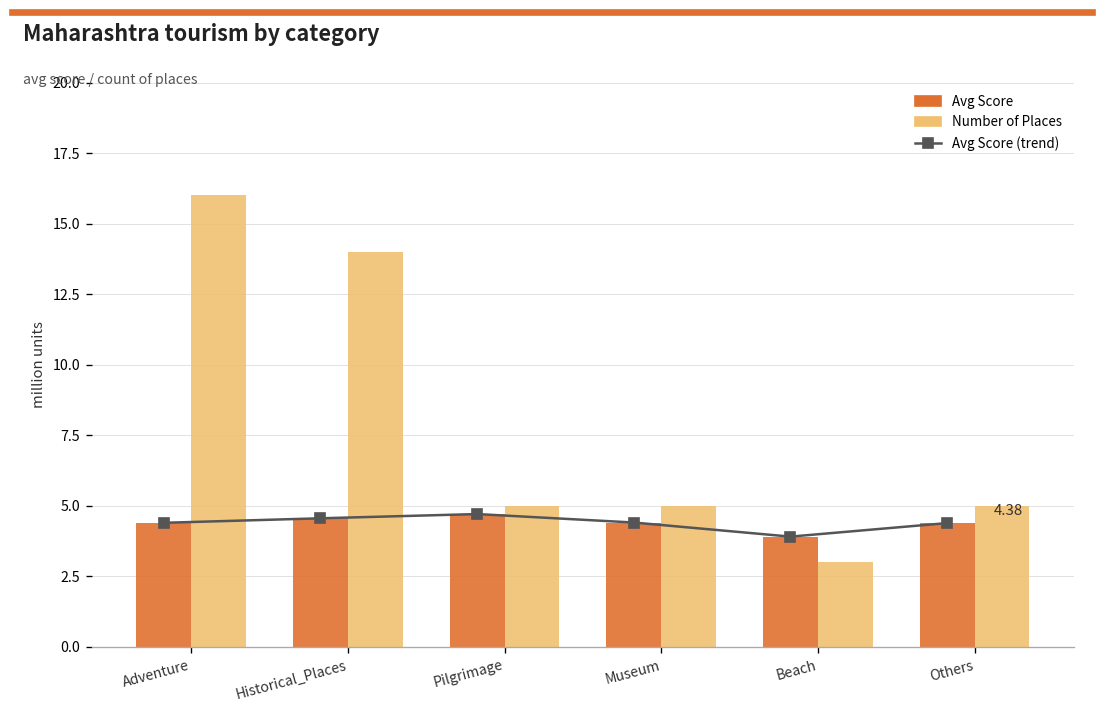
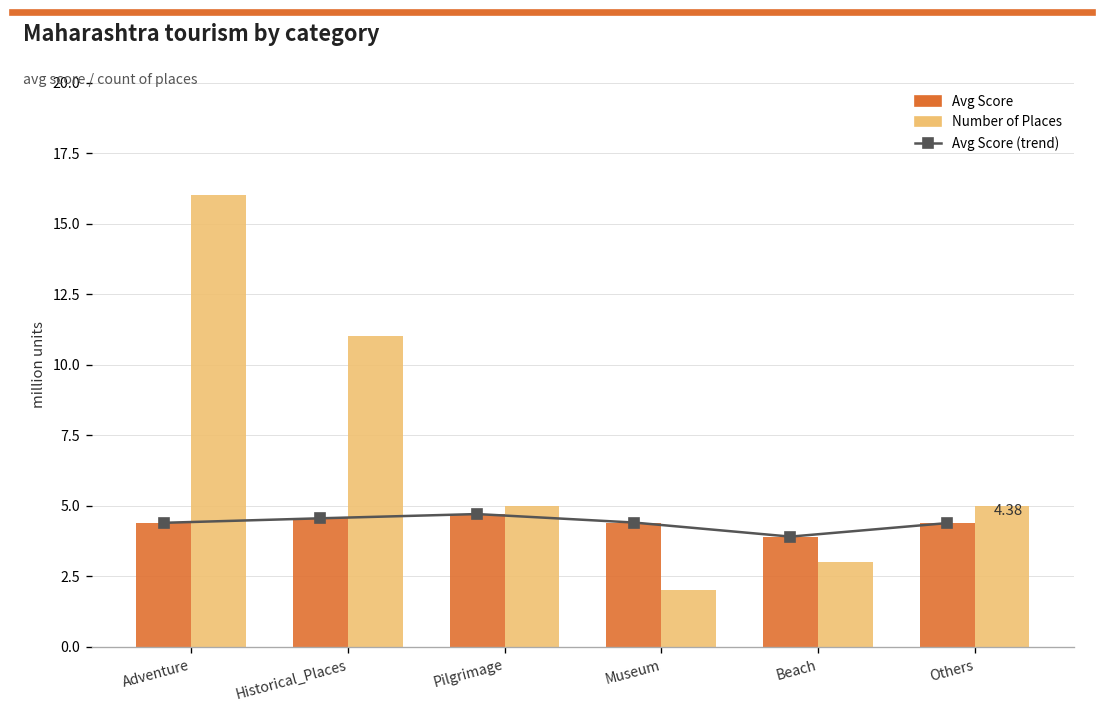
Number of Places, Historical_Places: 14 -> 11
Number of Places, Museum: 5 -> 2
